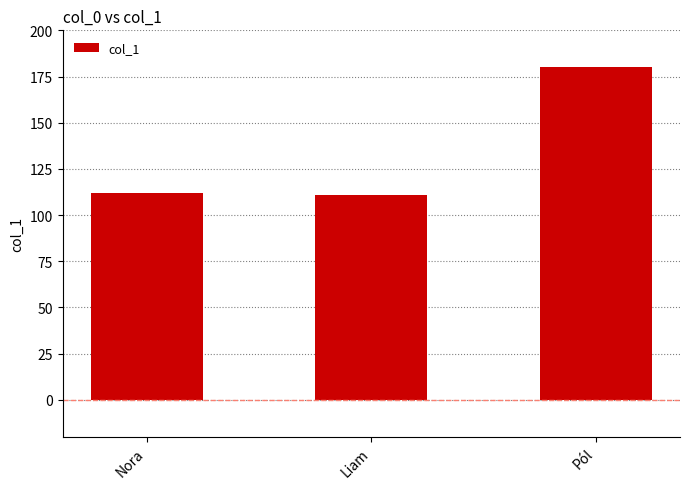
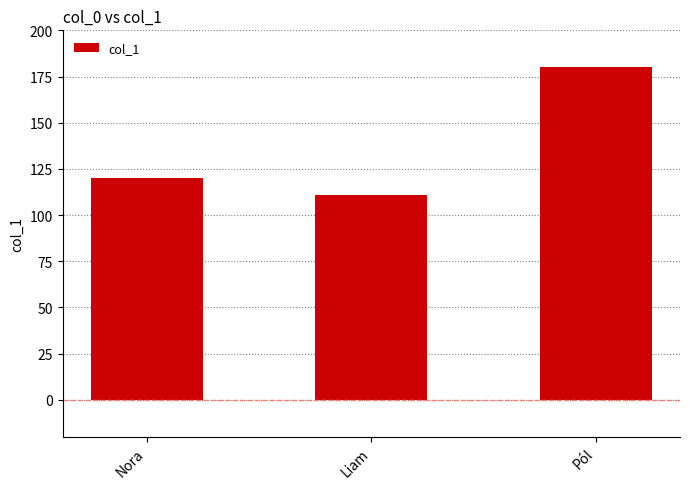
Nora: 112 -> 120
